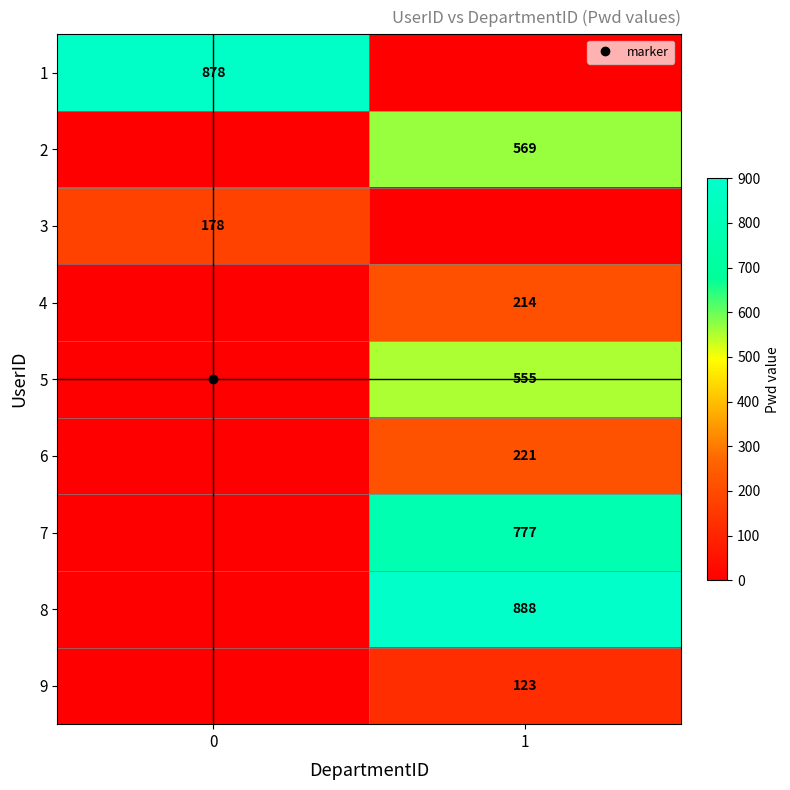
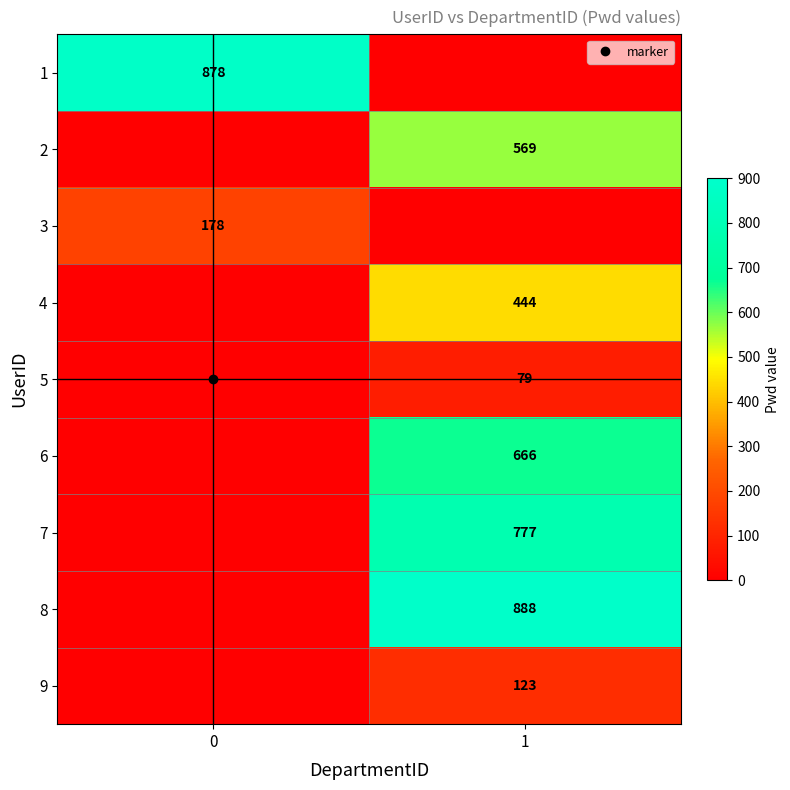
4, 1: 214 -> 444
5, 1: 555 -> 79
6, 1: 221 -> 666
